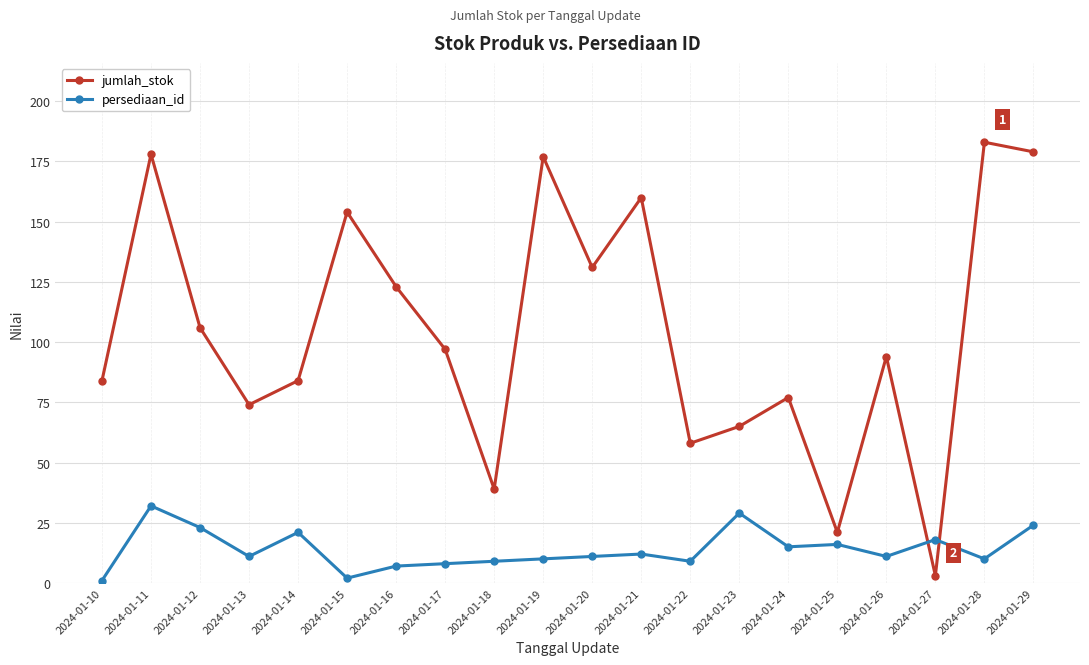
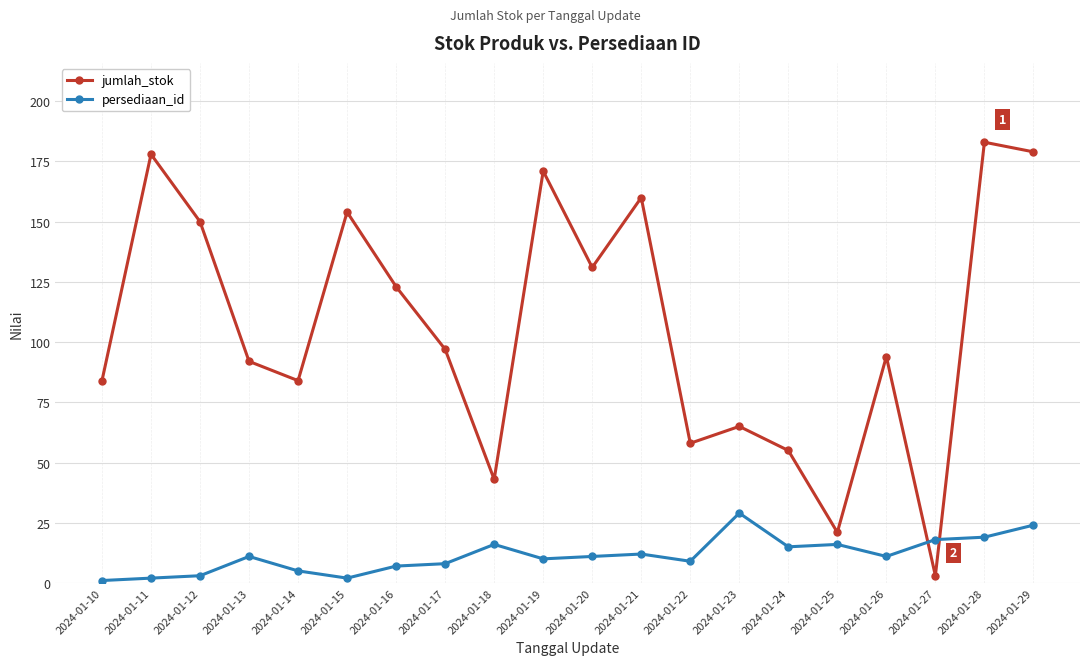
persediaan_id, 2024-01-11: 32 -> 2
jumlah_stok, 2024-01-12: 106 -> 150
persediaan_id, 2024-01-12: 23 -> 3
jumlah_stok, 2024-01-13: 74 -> 92
persediaan_id, 2024-01-14: 21 -> 5
jumlah_stok, 2024-01-18: 39 -> 43
persediaan_id, 2024-01-18: 9 -> 16
jumlah_stok, 2024-01-19: 177 -> 171
jumlah_stok, 2024-01-24: 77 -> 55
persediaan_id, 2024-01-28: 10 -> 19
